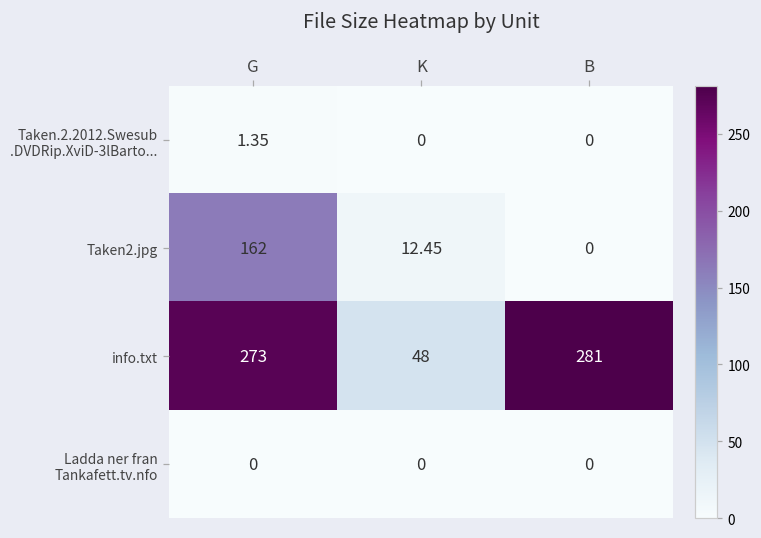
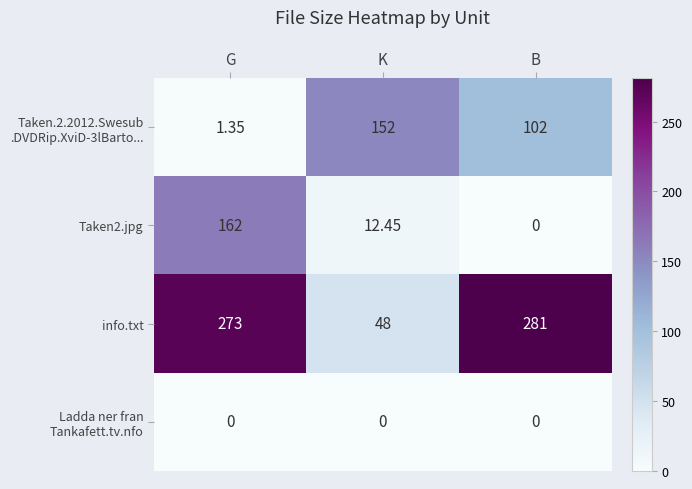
Taken.2.2012.Swesub .DVDRip.XviD-3lBarto..., K: 0 -> 152
Taken.2.2012.Swesub .DVDRip.XviD-3lBarto..., B: 0 -> 102
